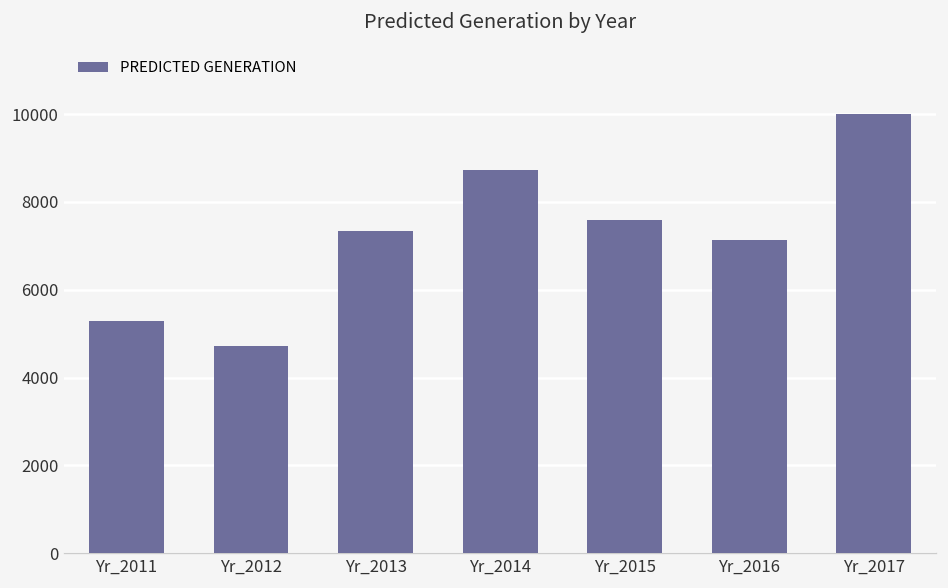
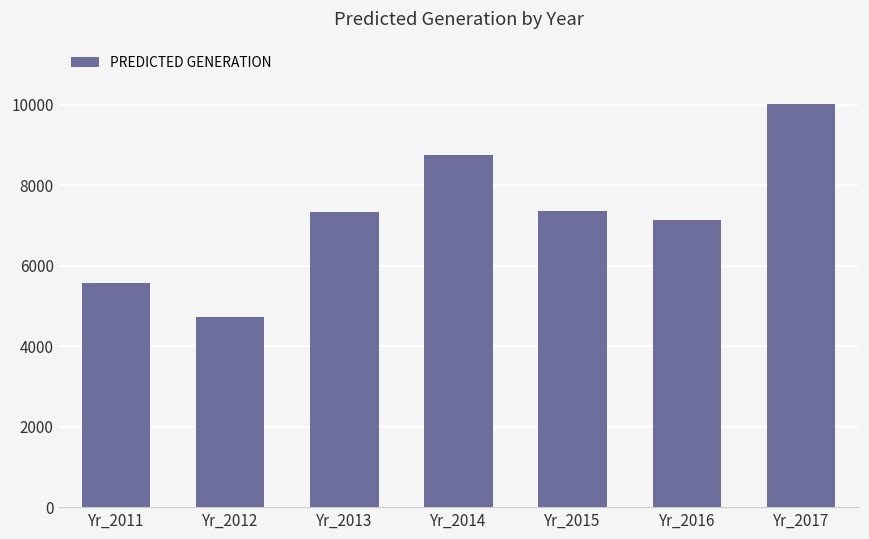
Yr_2011: 5300 -> 5600
Yr_2015: 7600 -> 7400
